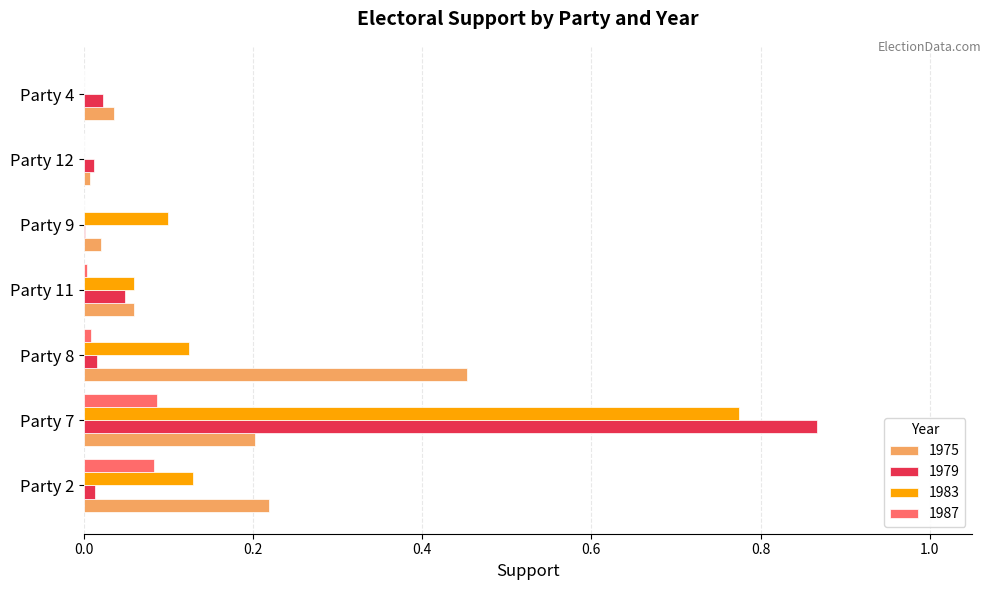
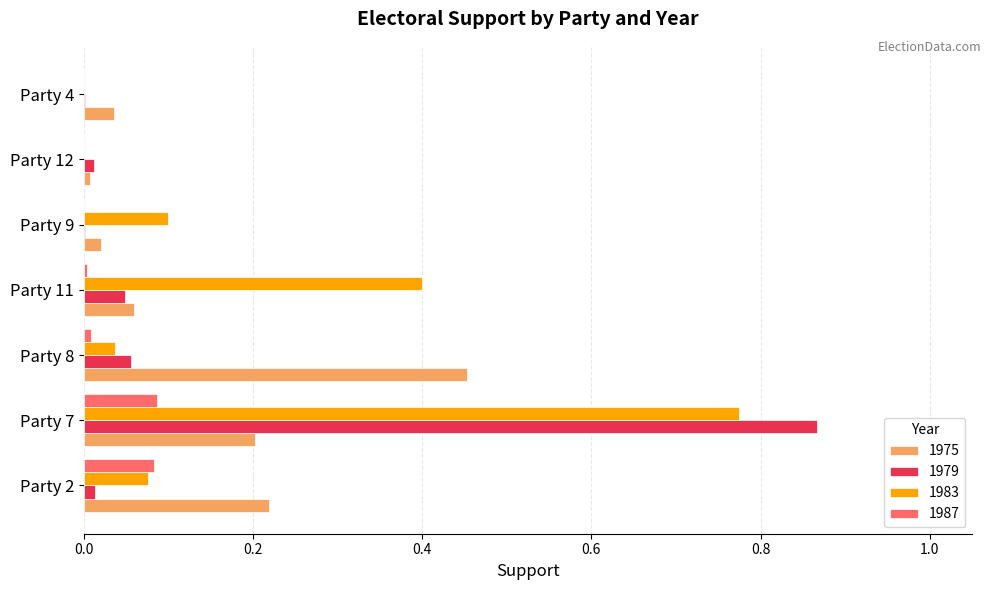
1979, Party 4: 0.02 -> 0.00
1983, Party 11: 0.06 -> 0.40
1983, Party 8: 0.12 -> 0.04
1979, Party 8: 0.02 -> 0.06
1983, Party 2: 0.13 -> 0.08
